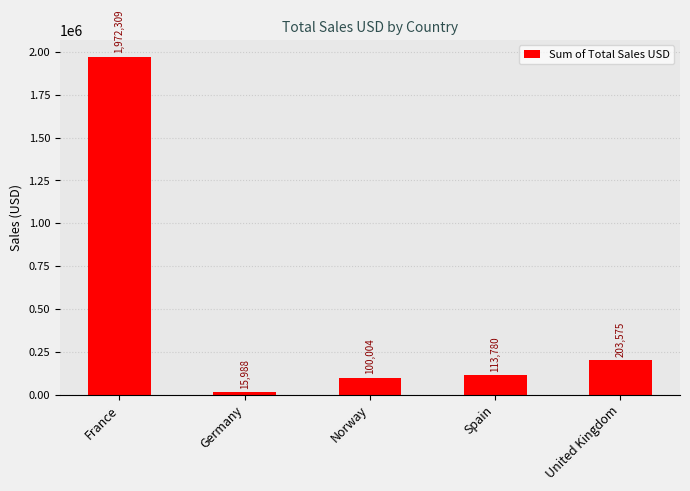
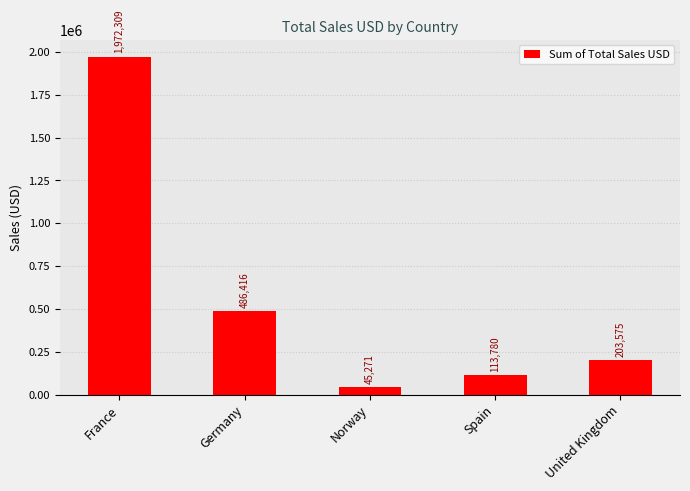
Germany: 15,988 -> 486,416
Norway: 100,004 -> 45,271
